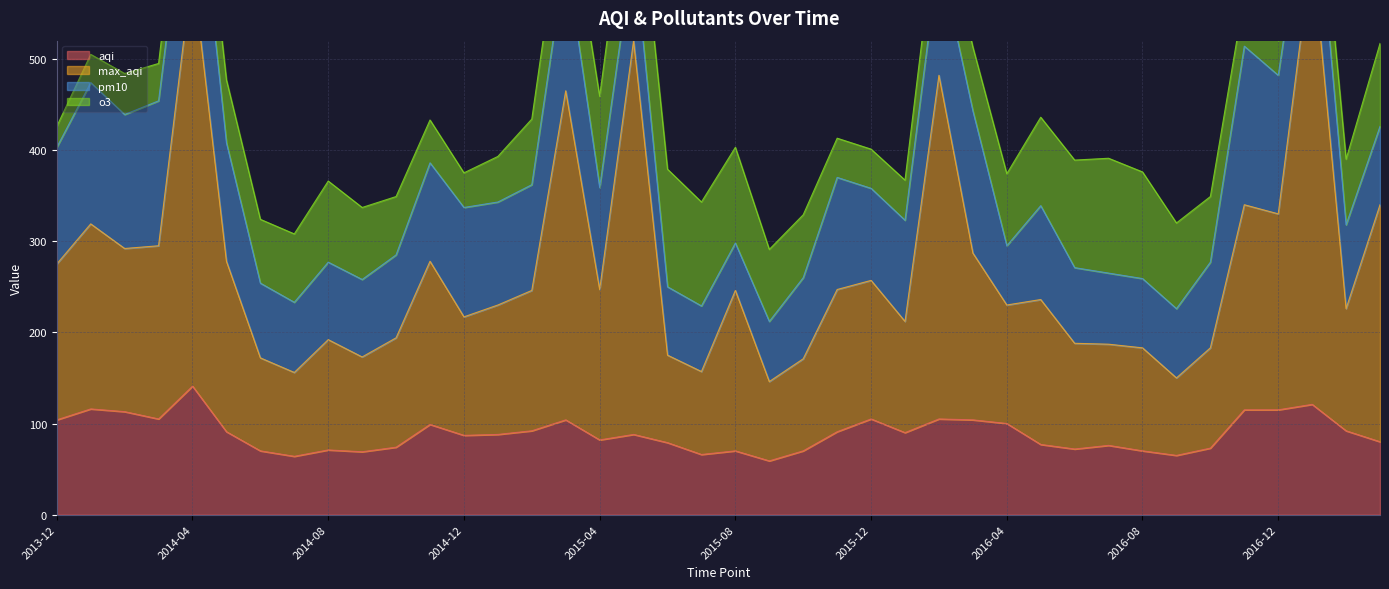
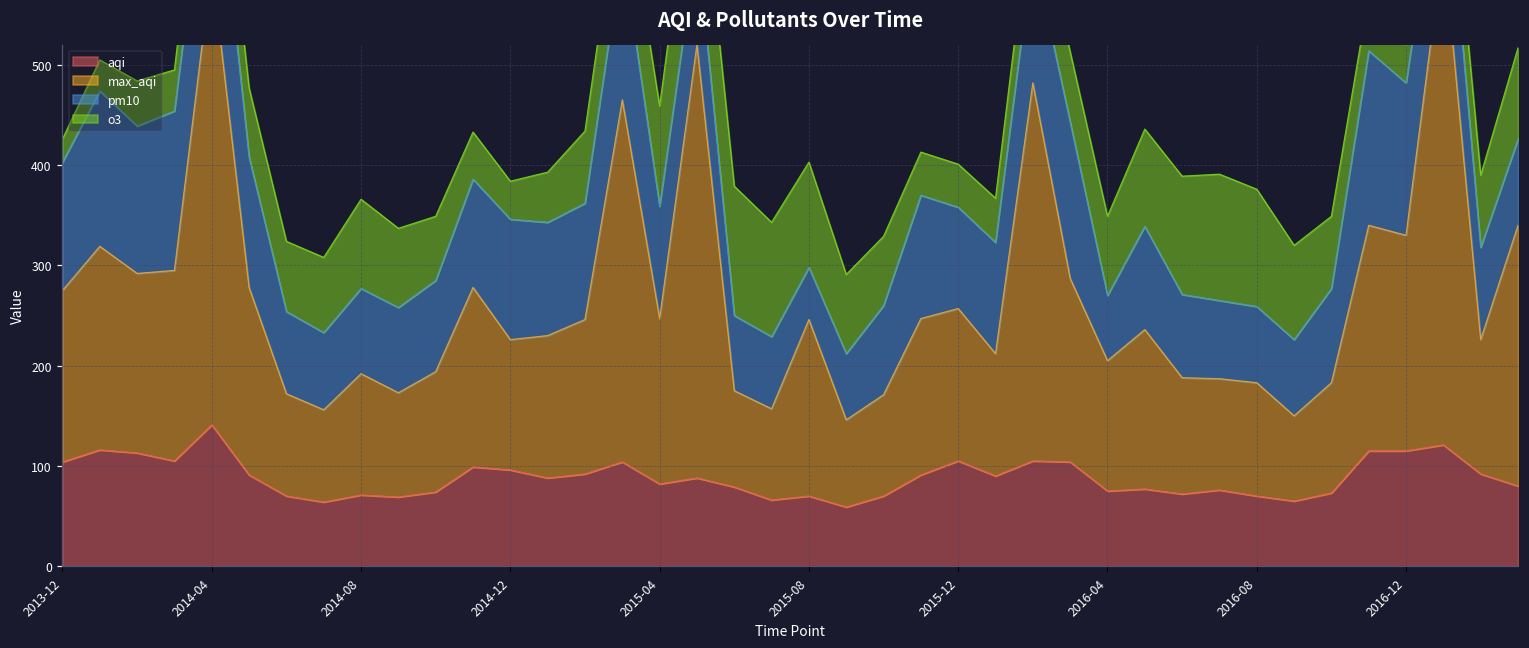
aqi, 2014-12: 90 -> 100
aqi, 2016-04: 100 -> 80
